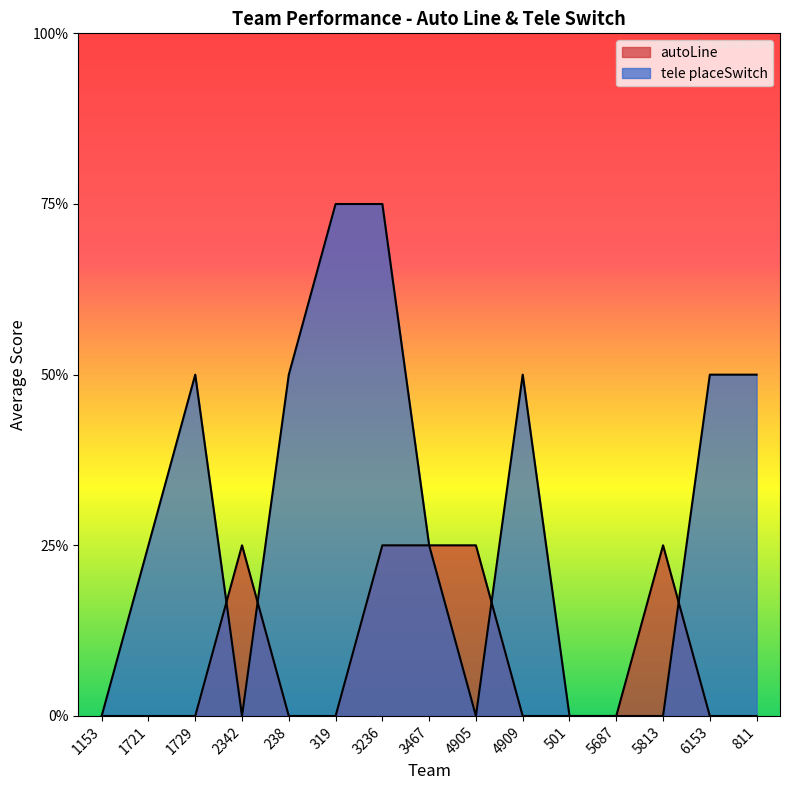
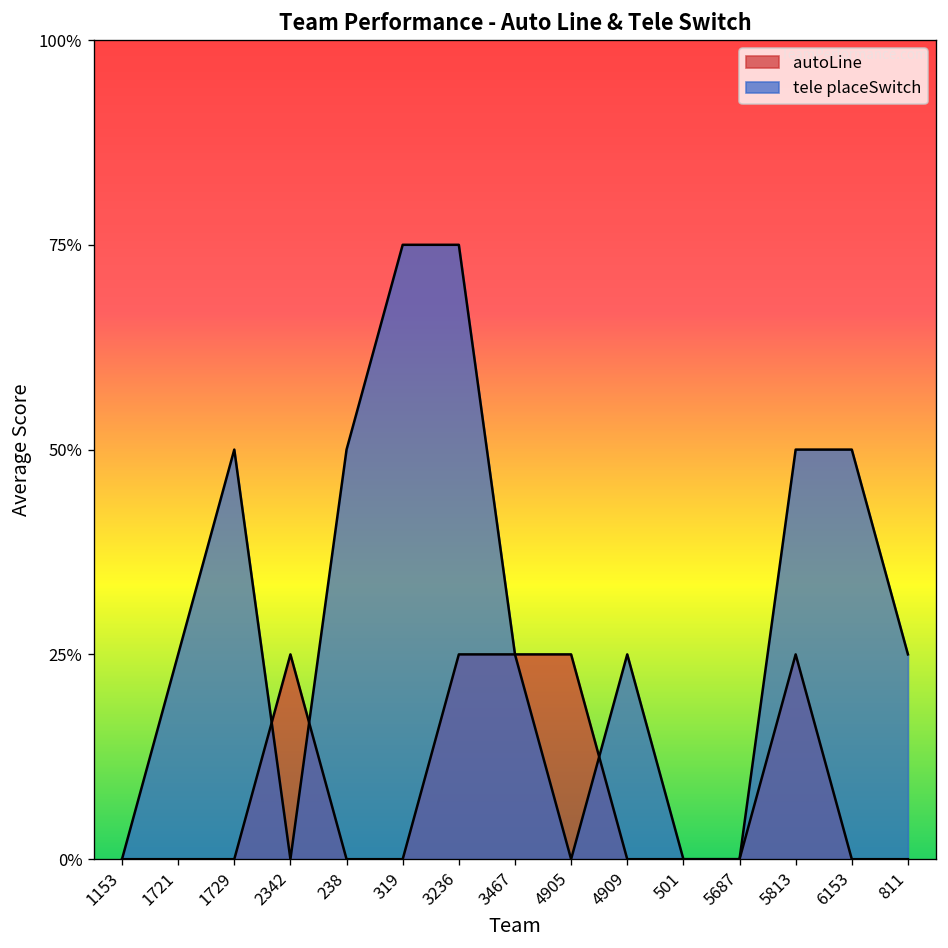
tele placeSwitch, 4909: 50% -> 25%
tele placeSwitch, 5813: 0% -> 50%
tele placeSwitch, 811: 50% -> 25%
